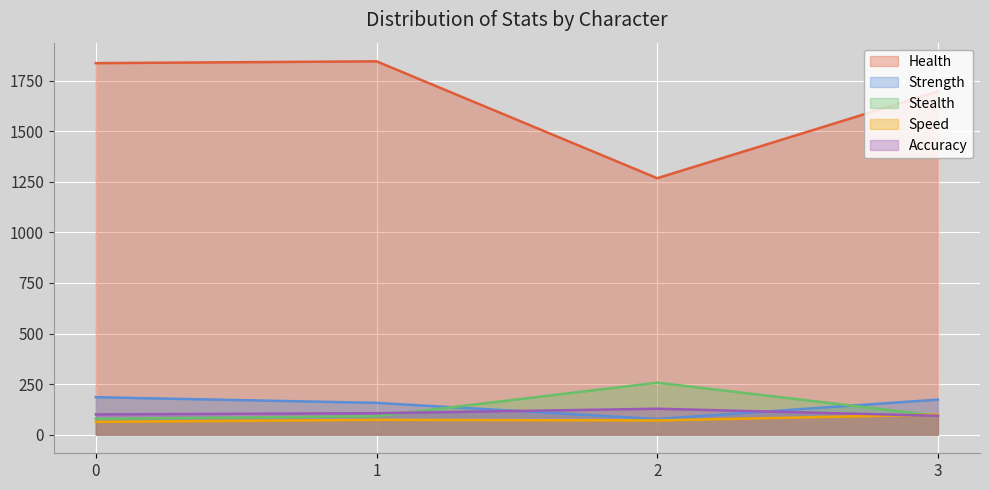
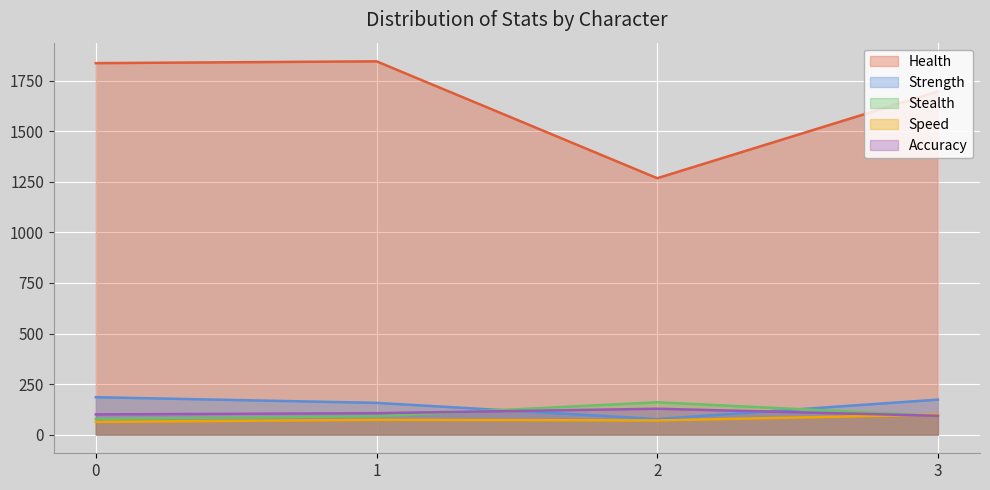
Stealth, 2: 260 -> 160
